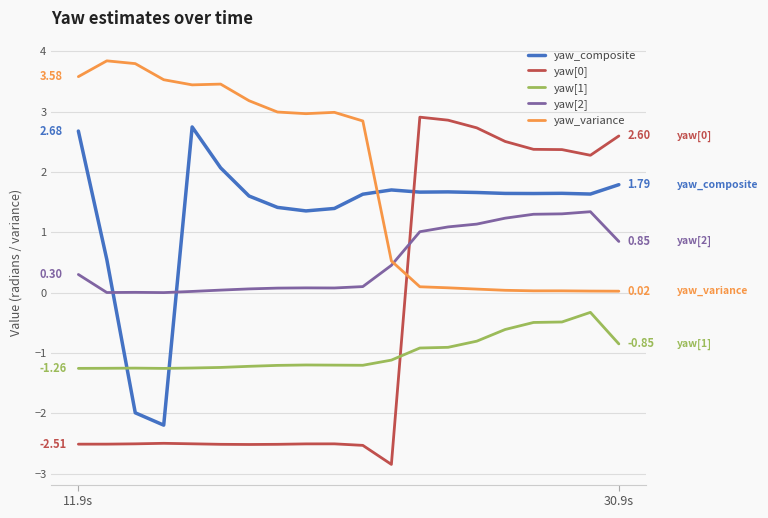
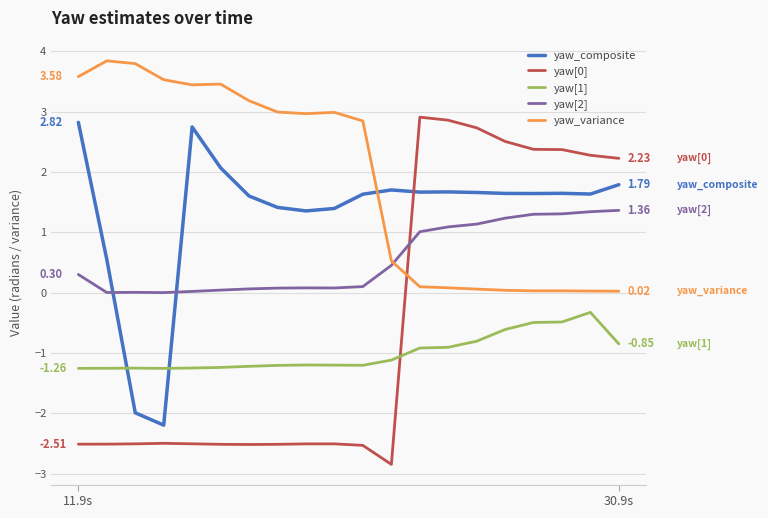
yaw_composite, 11.9s: 2.68 -> 2.82
yaw[0], 30.9s: 2.60 -> 2.23
yaw[2], 30.9s: 0.85 -> 1.36
